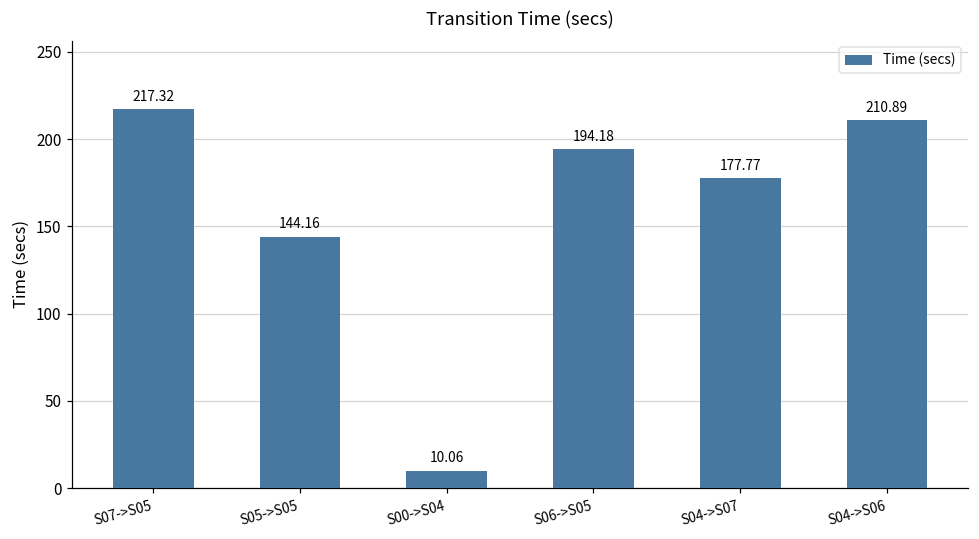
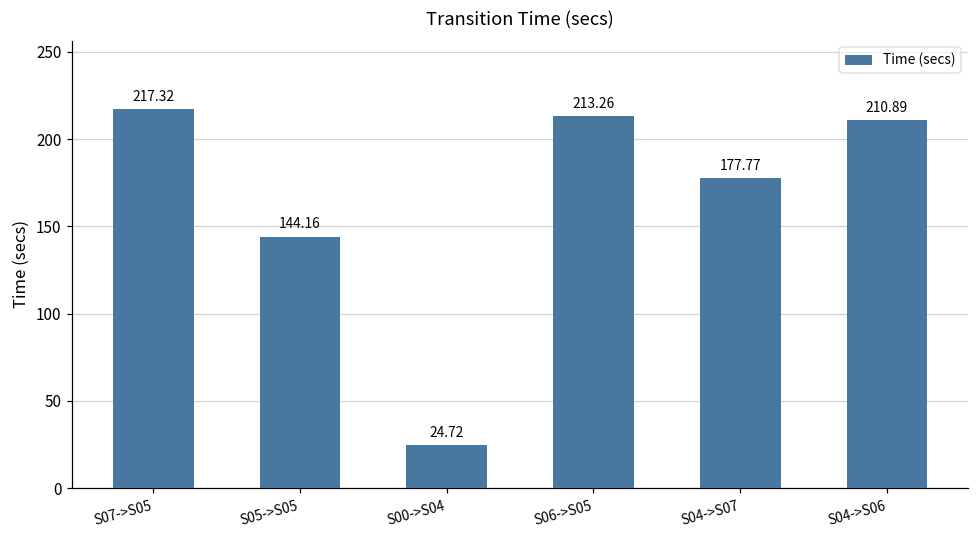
S00->S04: 10.06 -> 24.72
S06->S05: 194.18 -> 213.26
